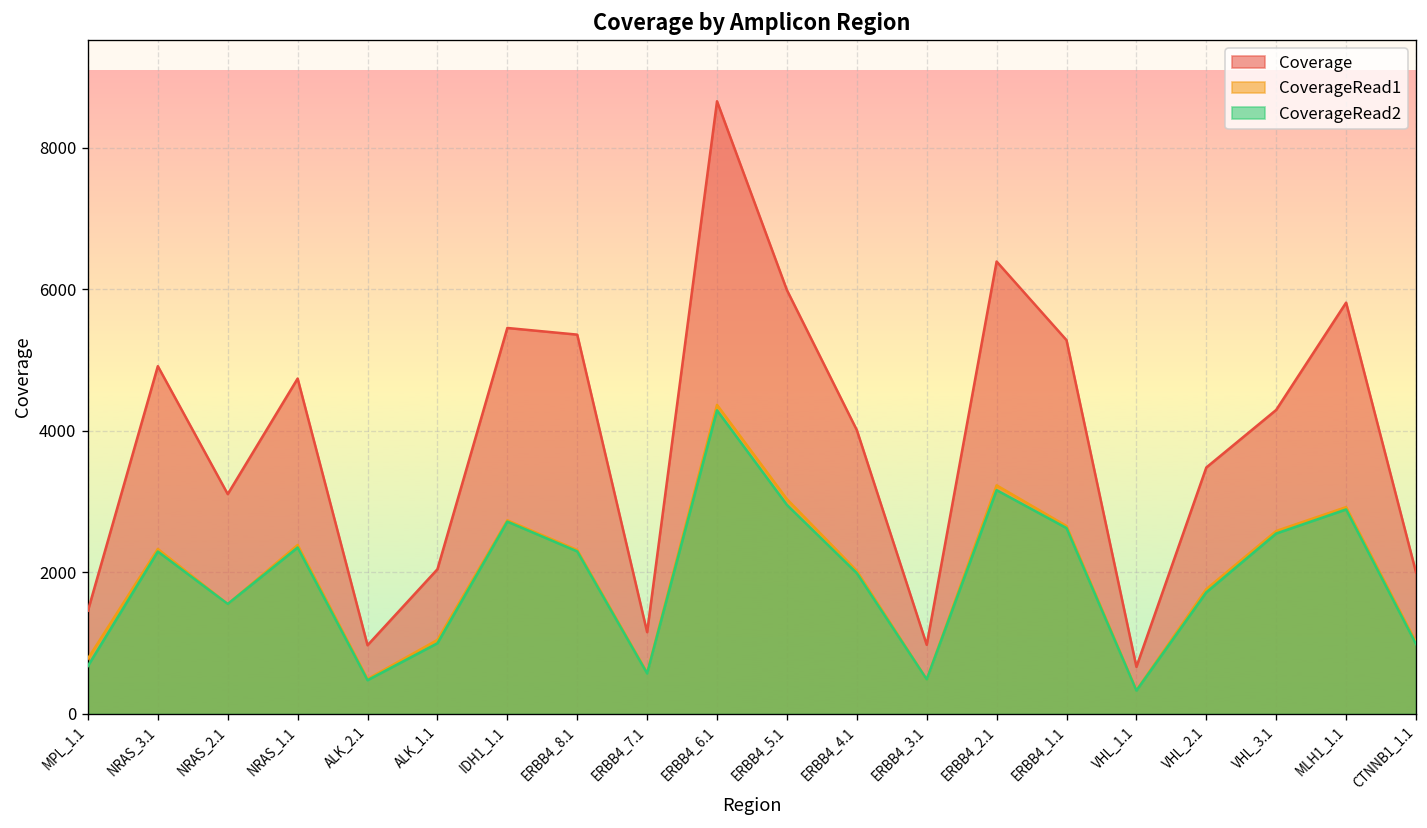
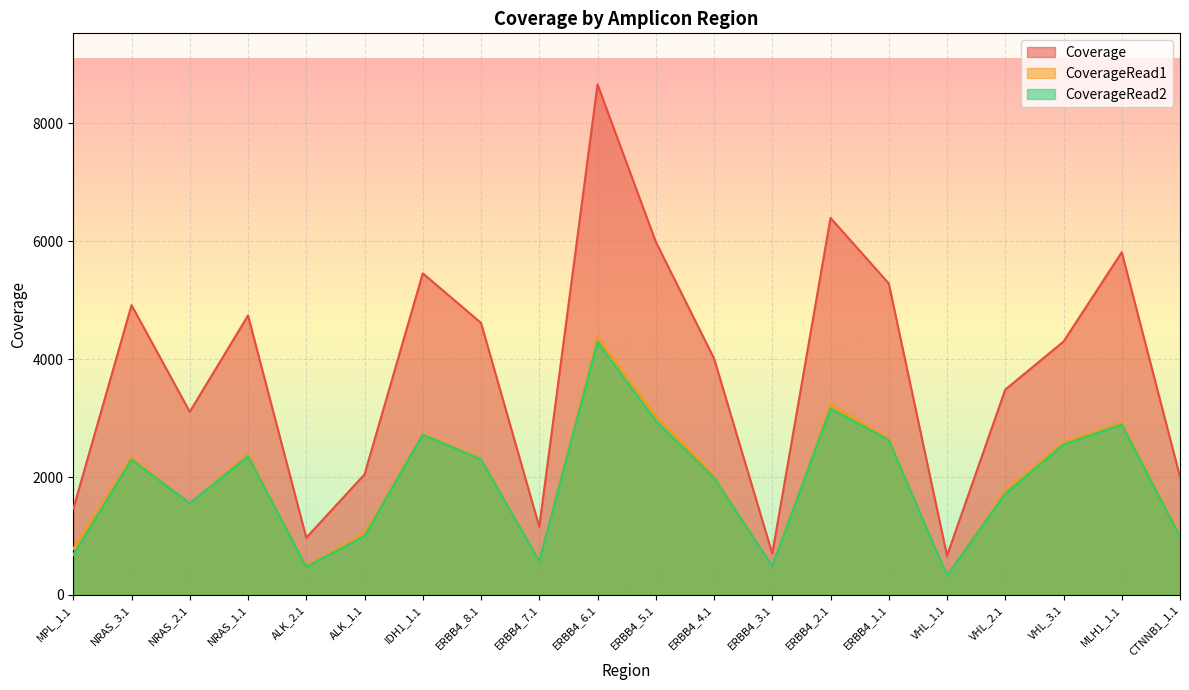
Coverage, ERBB4_8.1: 5400 -> 4600
Coverage, ERBB4_3.1: 1000 -> 700
